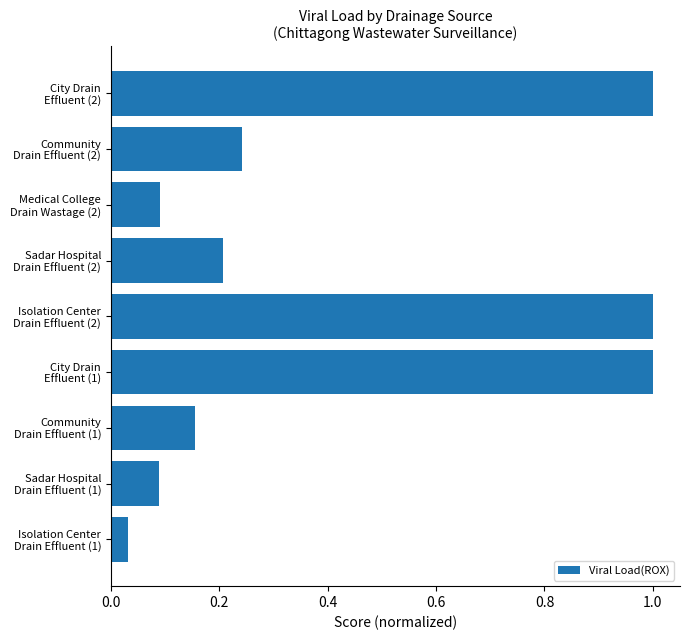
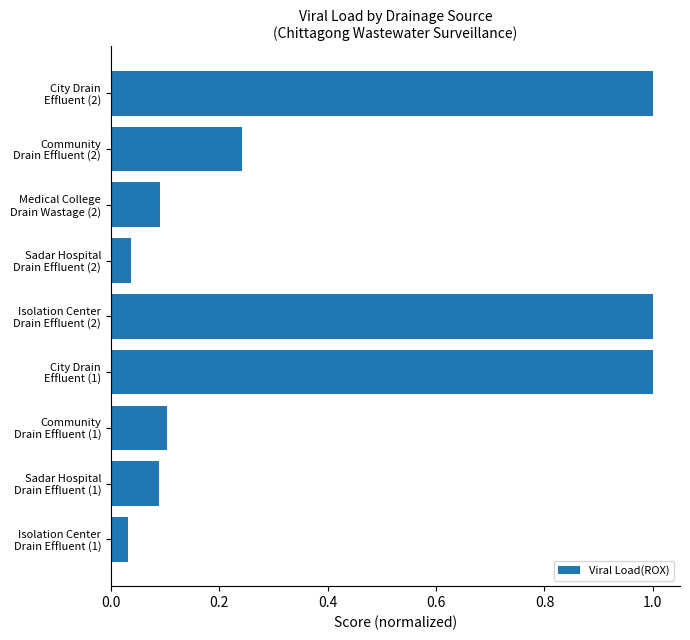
Sadar Hospital Drain Effluent (2): 0.21 -> 0.04
Community Drain Effluent (1): 0.16 -> 0.10
